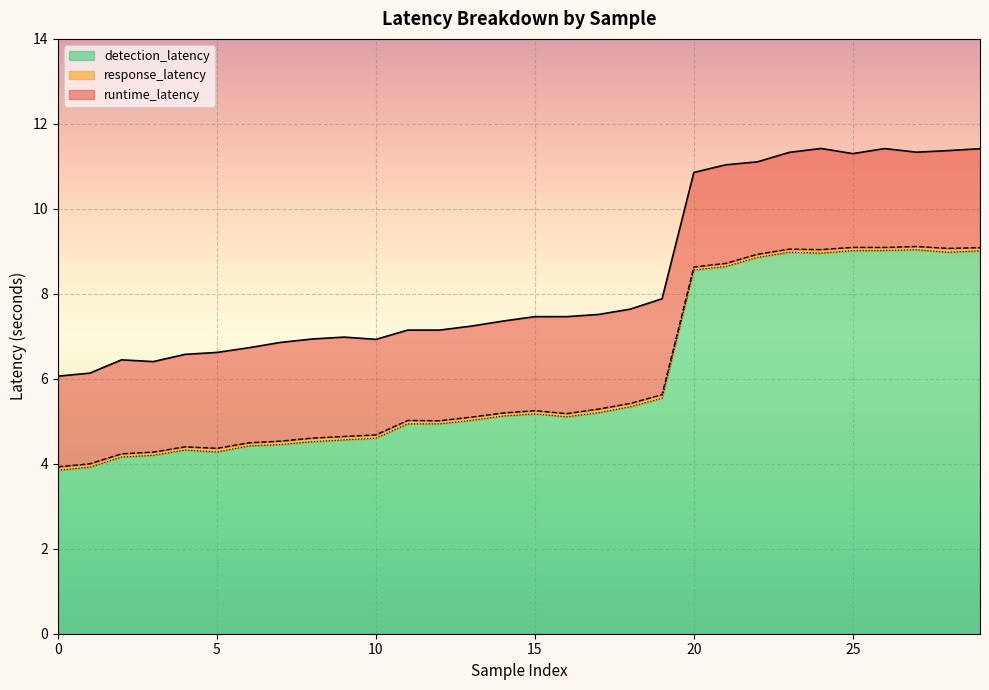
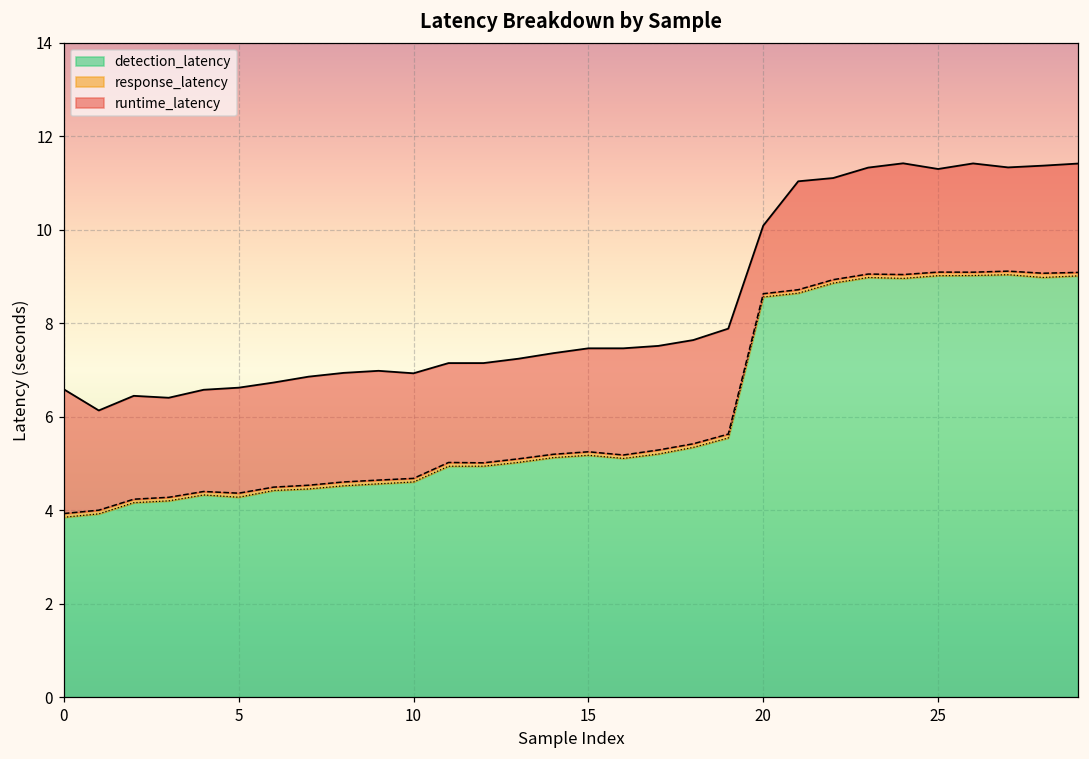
runtime_latency, 0: 6.1 -> 6.6
runtime_latency, 20: 10.9 -> 10.1
